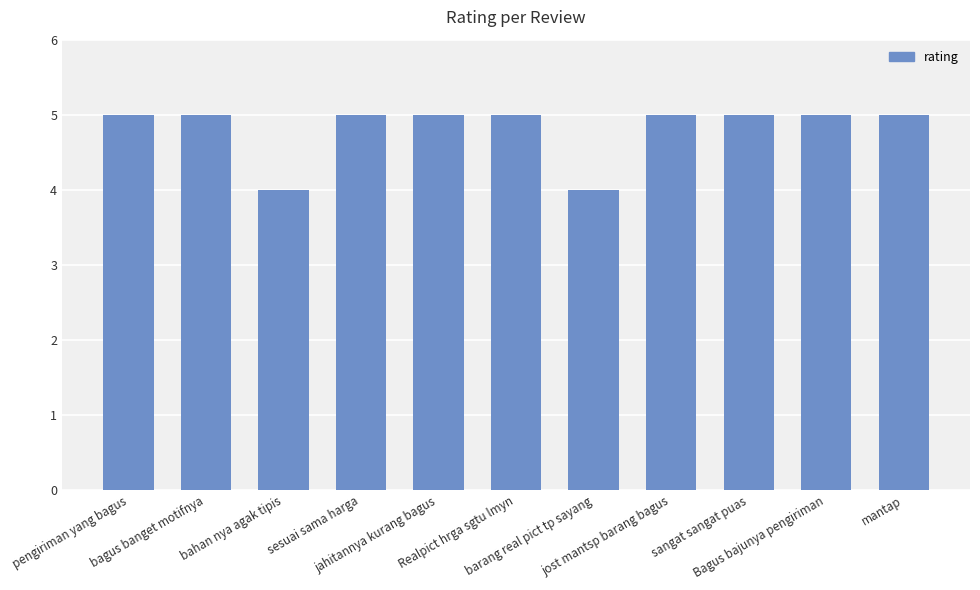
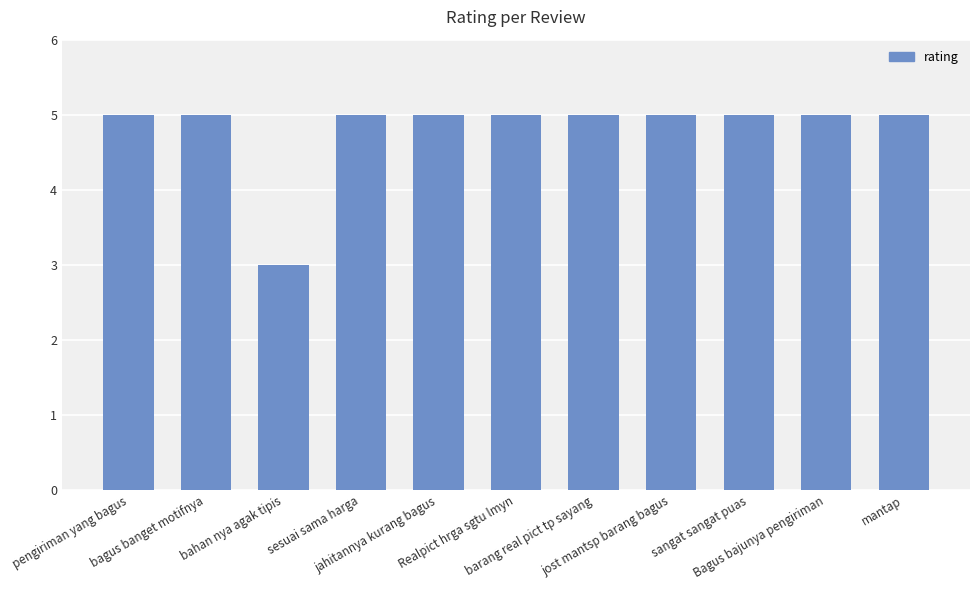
bahan nya agak tipis: 4 -> 3
barang real pict tp sayang: 4 -> 5
